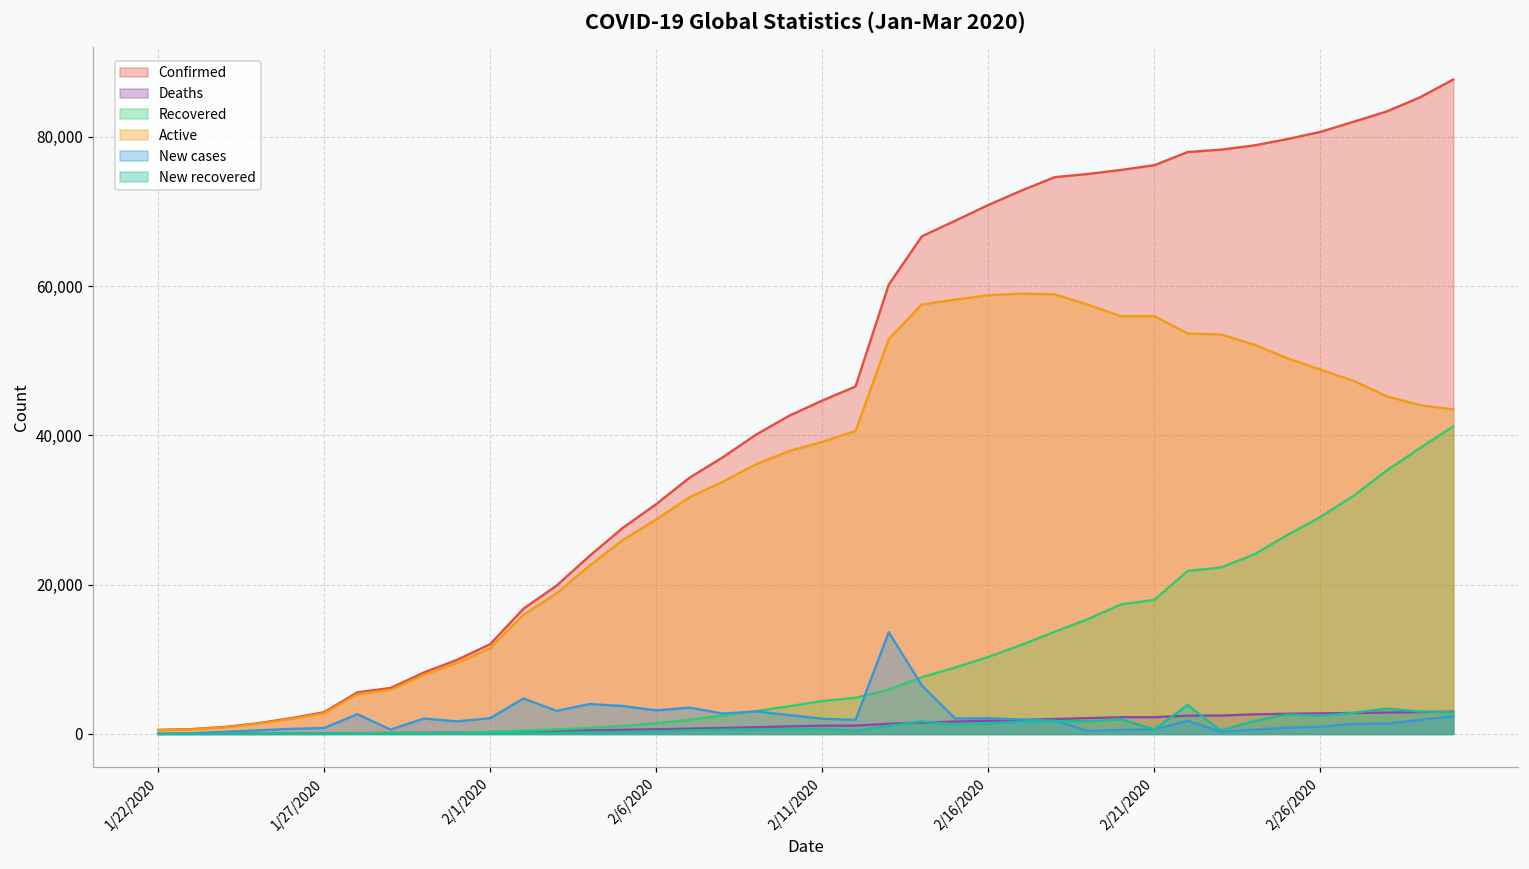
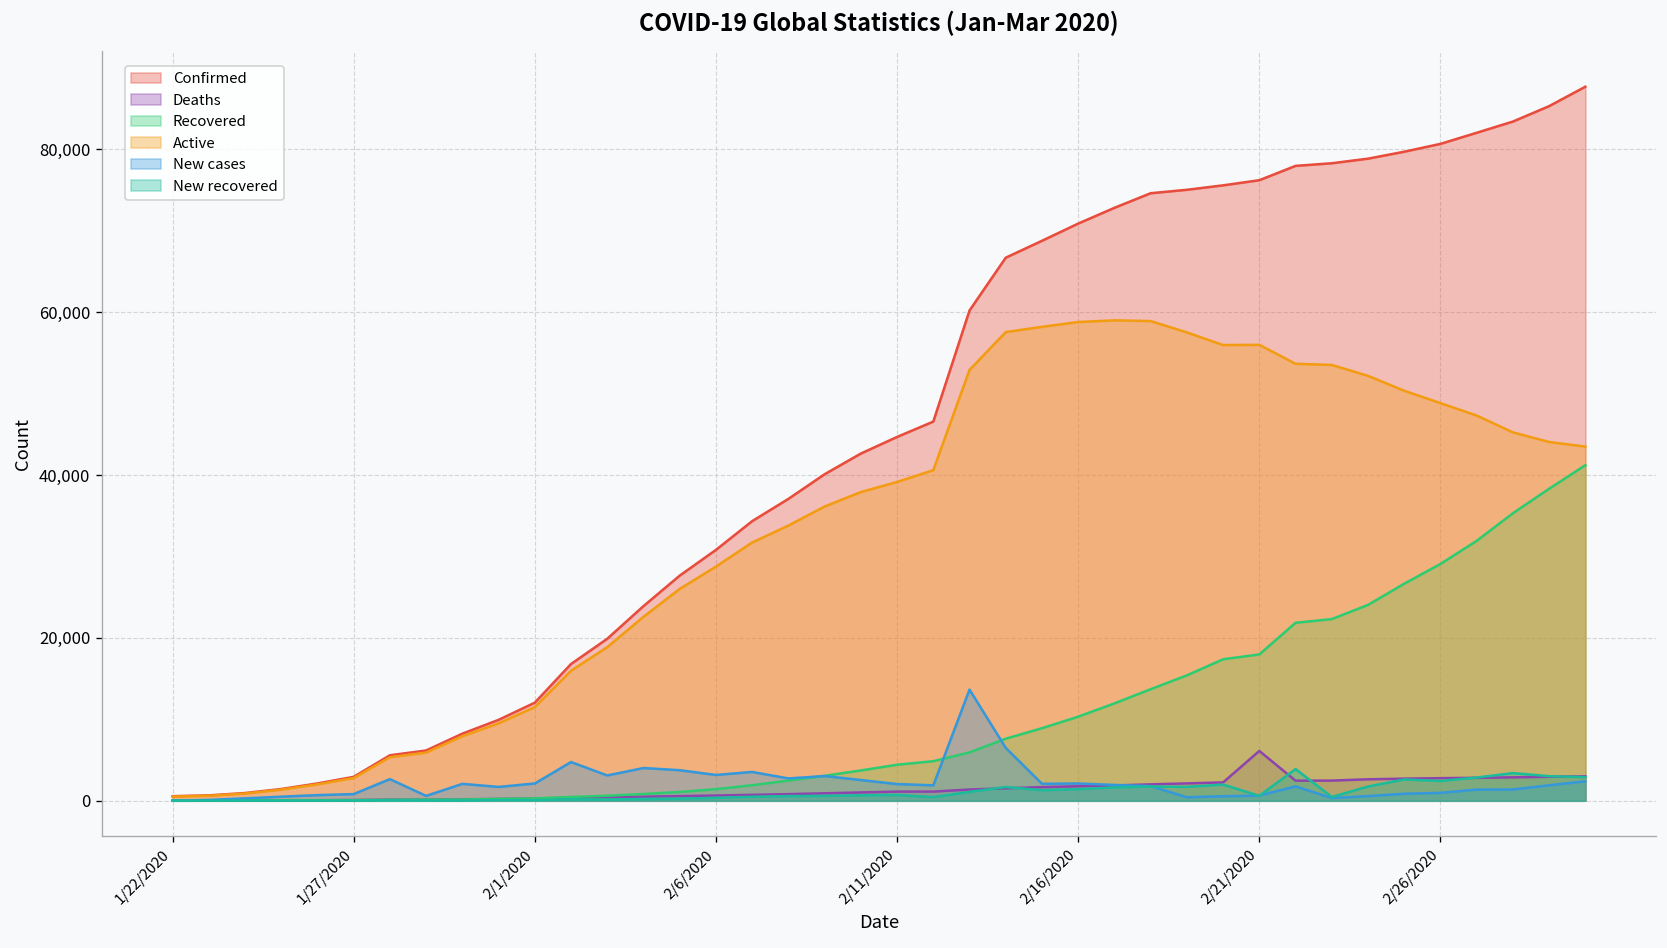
Deaths, 2/21/2020: 2,000 -> 6,000
